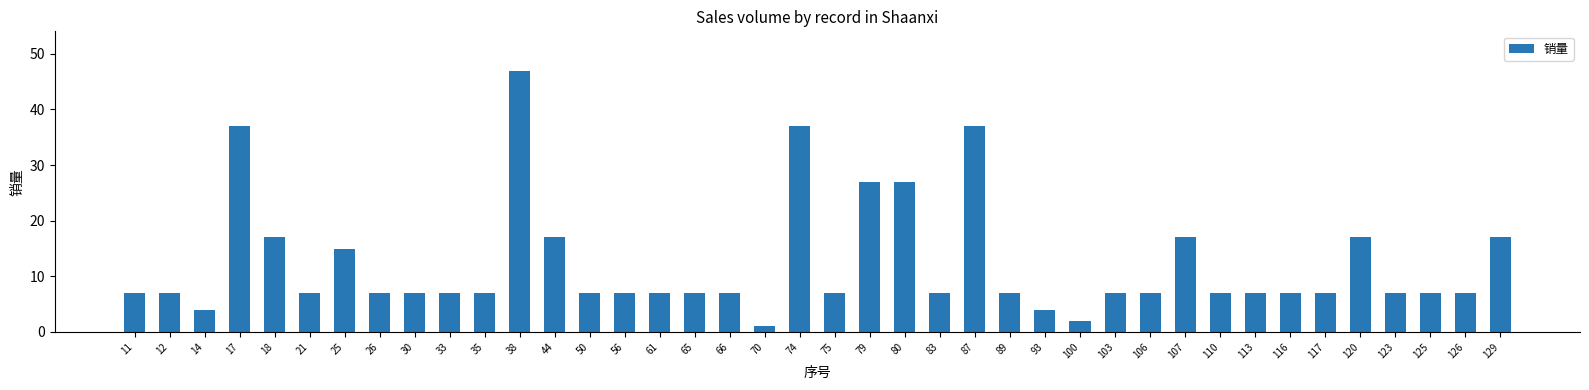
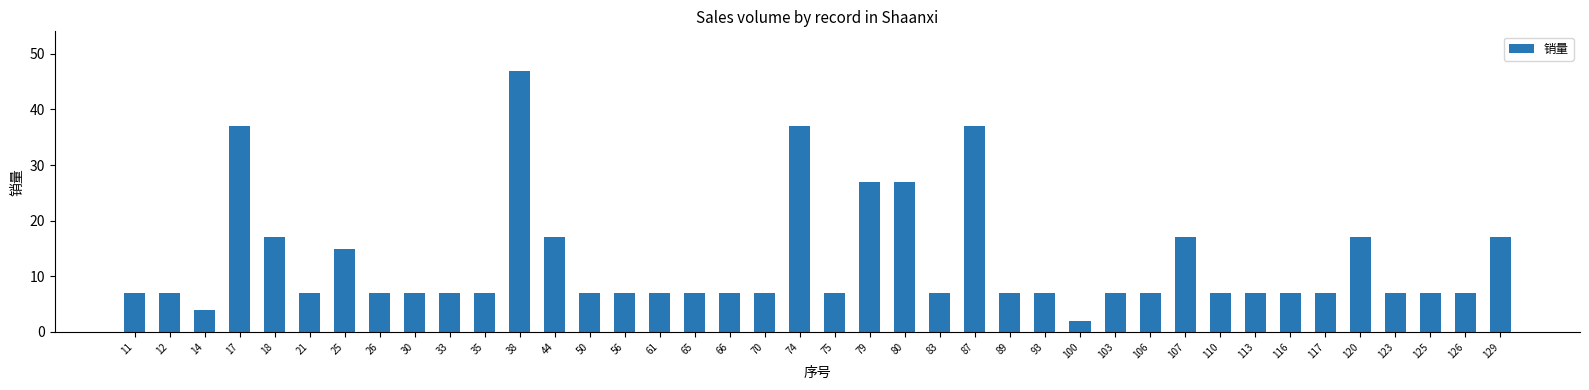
70: 1 -> 7
93: 4 -> 7
